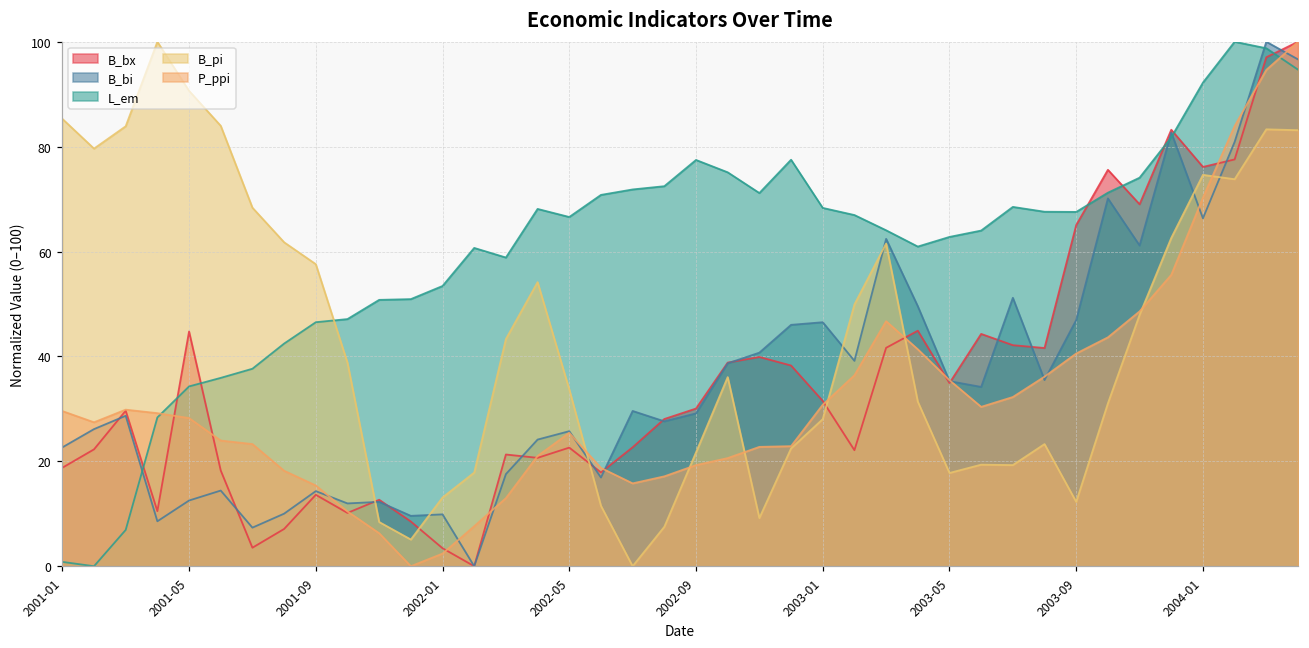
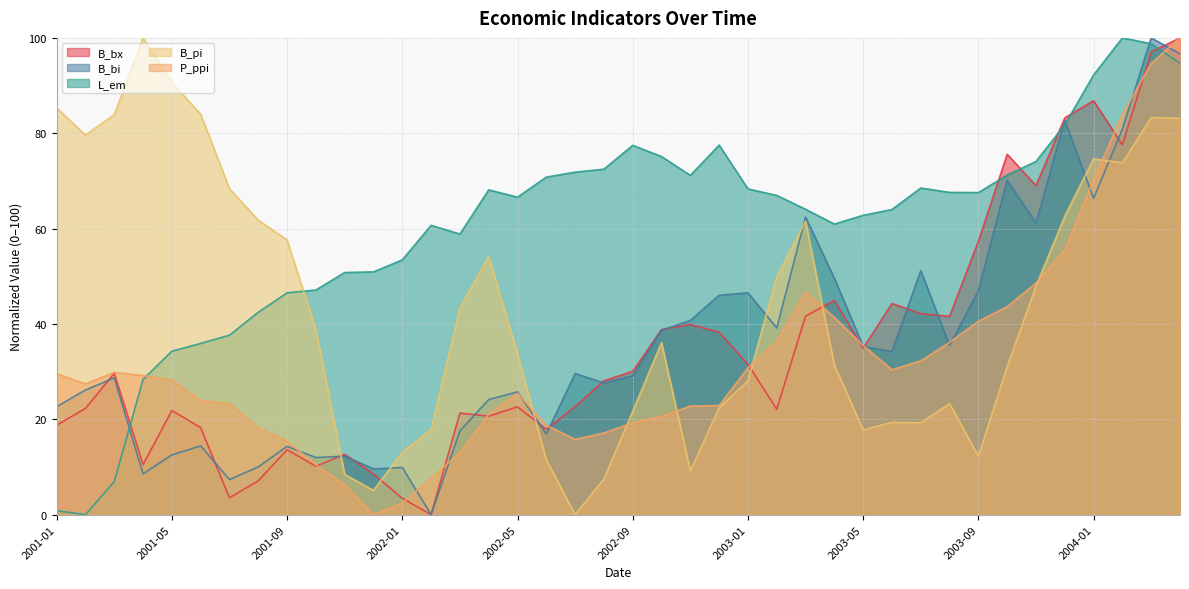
B_bx, 2001-05: 45 -> 22
B_bx, 2003-09: 65 -> 57
B_bx, 2004-01: 76 -> 87
